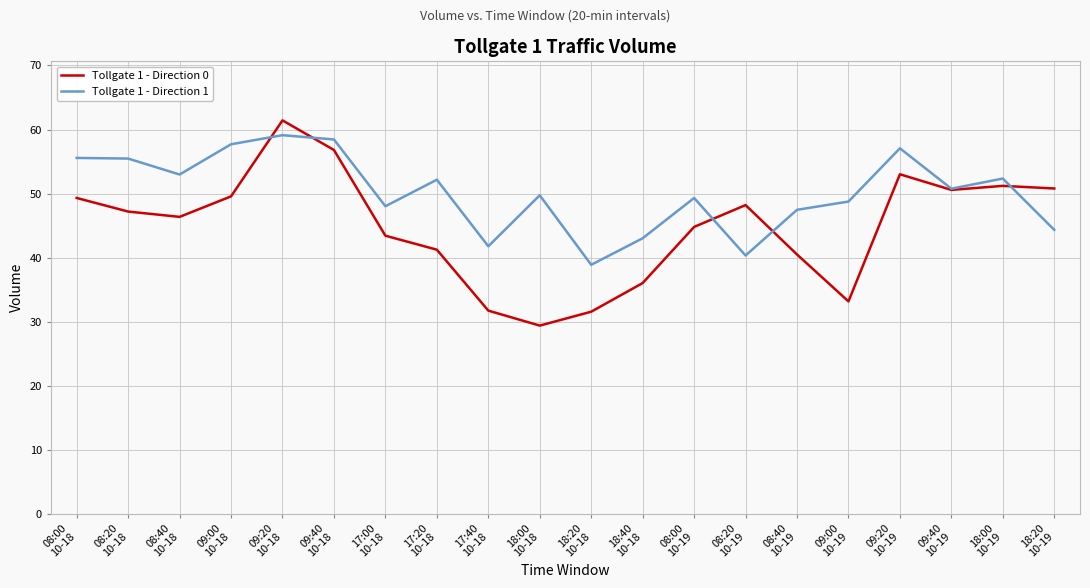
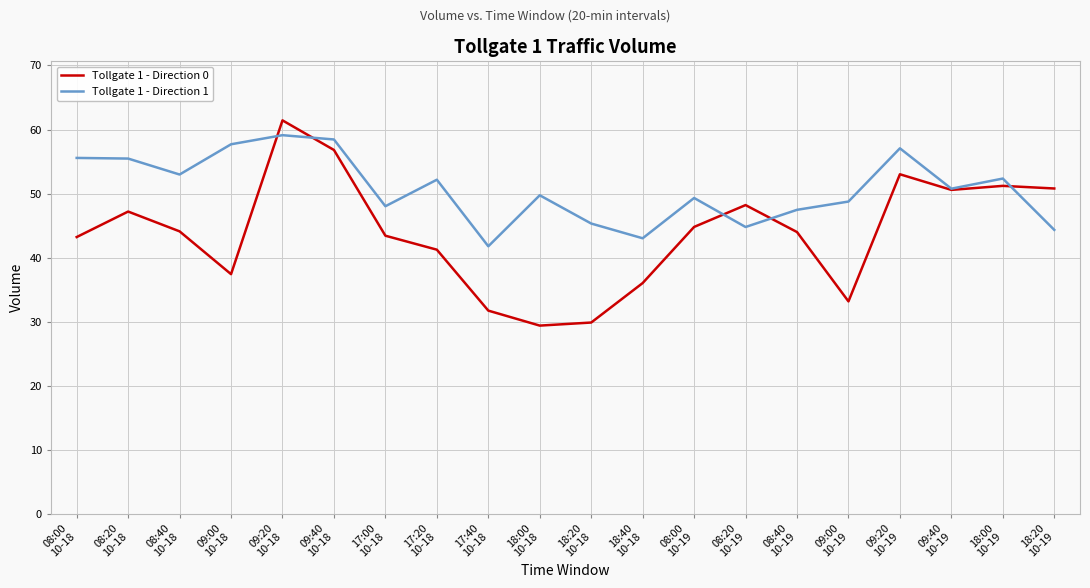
Tollgate 1 - Direction 0, 08:00 10-18: 49 -> 43
Tollgate 1 - Direction 0, 08:40 10-18: 46 -> 44
Tollgate 1 - Direction 0, 09:00 10-18: 50 -> 37
Tollgate 1 - Direction 0, 18:20 10-18: 32 -> 30
Tollgate 1 - Direction 1, 18:20 10-18: 39 -> 45
Tollgate 1 - Direction 1, 08:20 10-19: 40 -> 45
Tollgate 1 - Direction 0, 08:40 10-19: 41 -> 44
